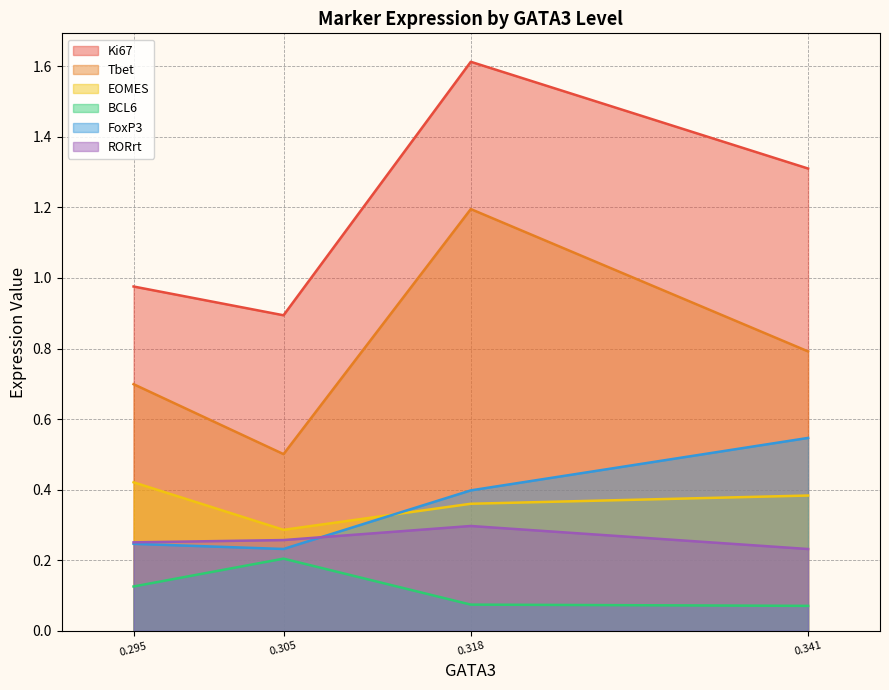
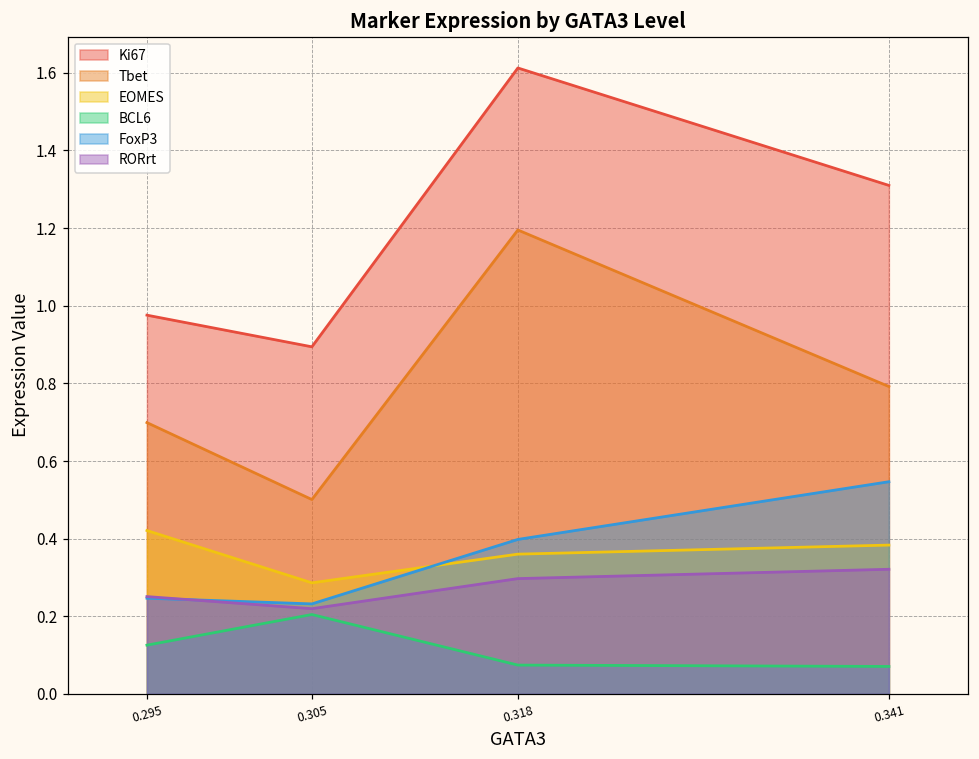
RORrt, 0.305: 0.26 -> 0.22
RORrt, 0.341: 0.23 -> 0.32
